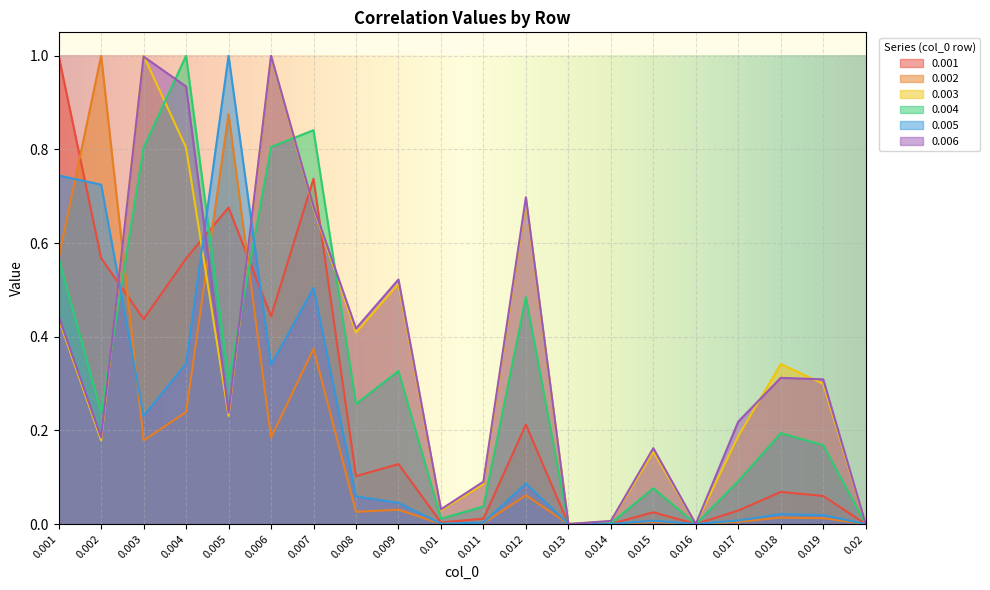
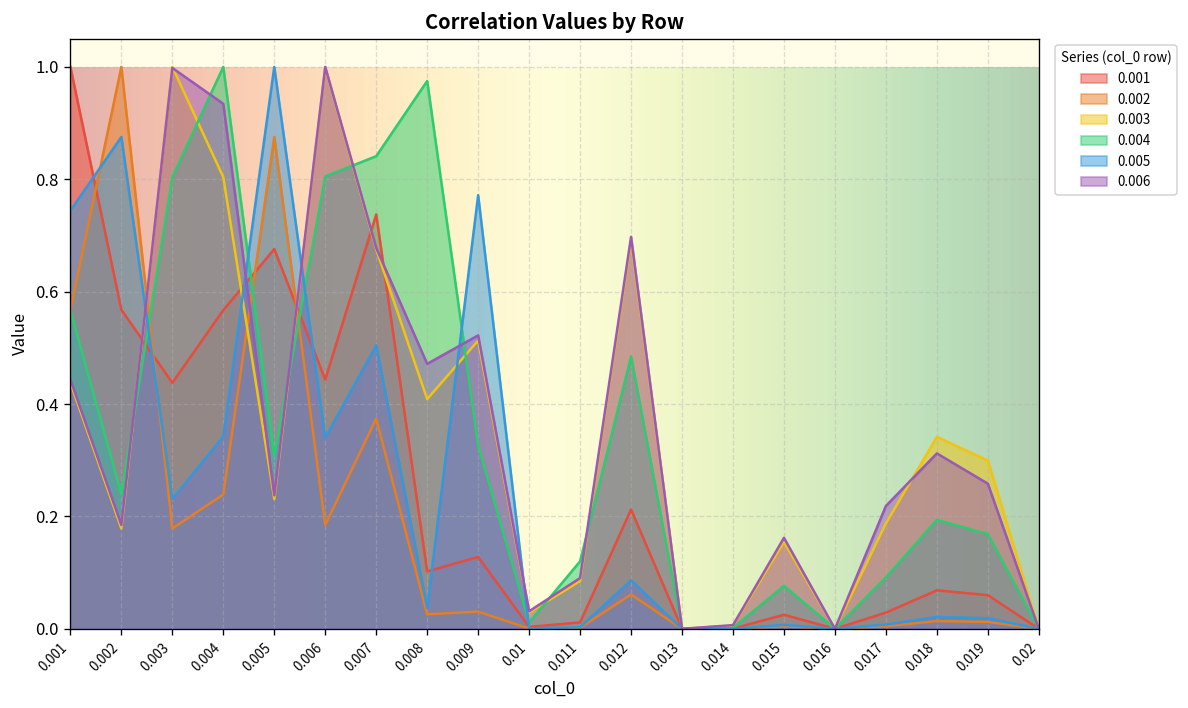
0.005, 0.002: 0.72 -> 0.88
0.004, 0.008: 0.26 -> 0.97
0.005, 0.008: 0.06 -> 0.04
0.006, 0.008: 0.42 -> 0.47
0.005, 0.009: 0.05 -> 0.77
0.004, 0.011: 0.04 -> 0.12
0.006, 0.019: 0.31 -> 0.26
